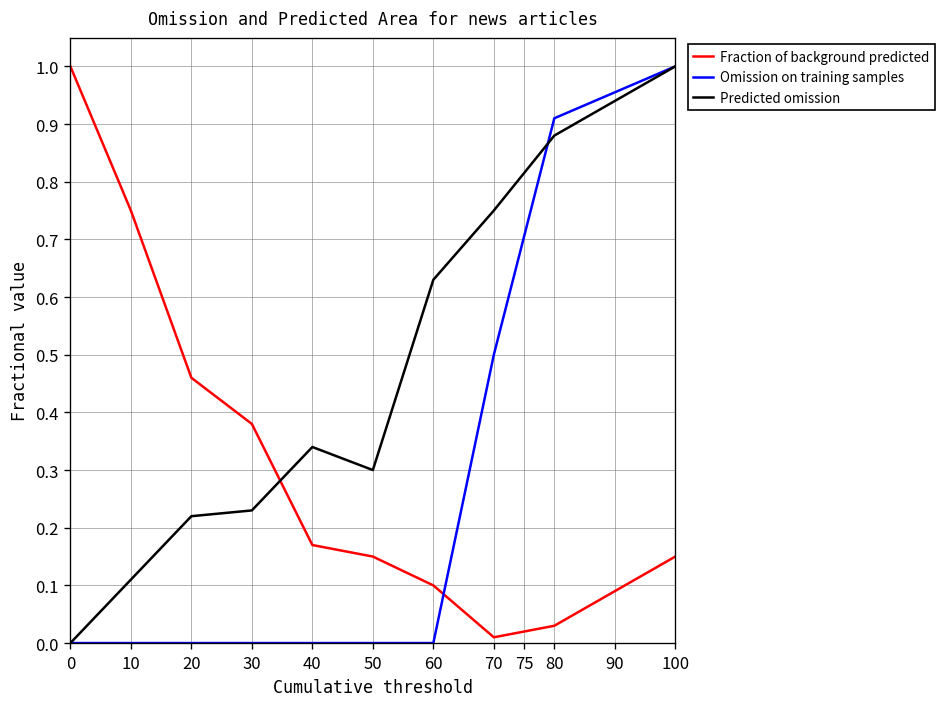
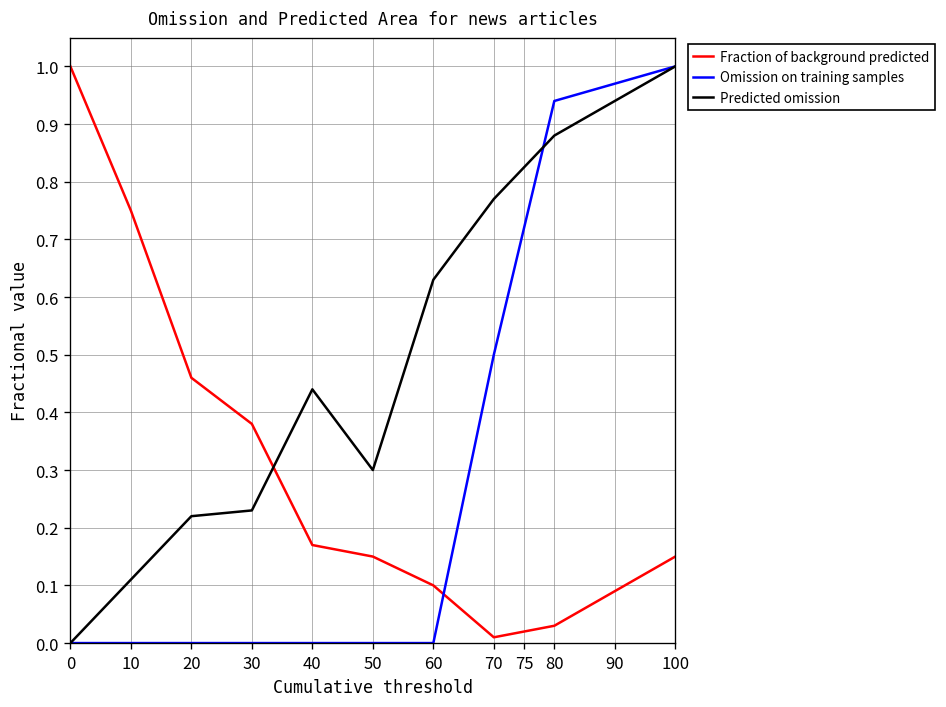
Predicted omission, 40: 0.34 -> 0.44
Predicted omission, 70: 0.75 -> 0.77
Omission on training samples, 80: 0.91 -> 0.94
